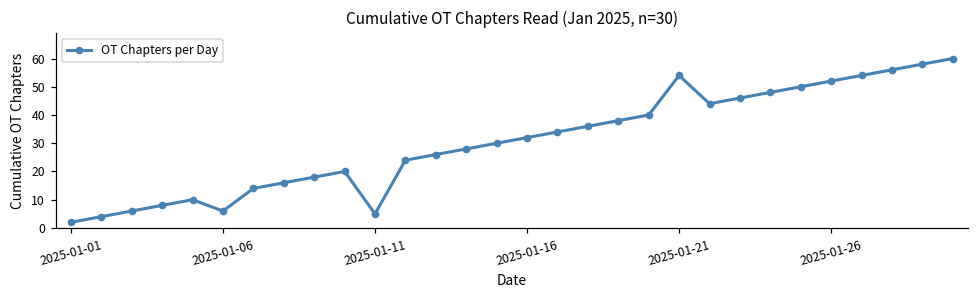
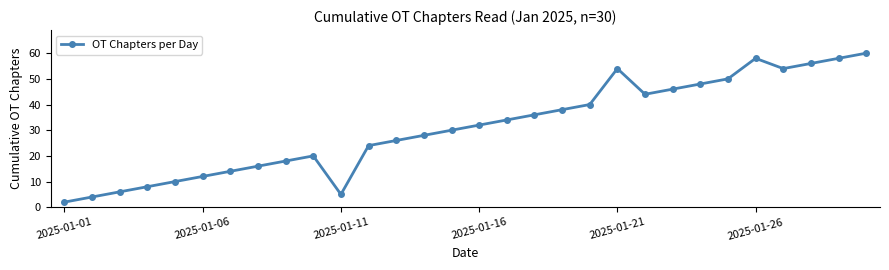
2025-01-06: 6 -> 12
2025-01-26: 52 -> 58
